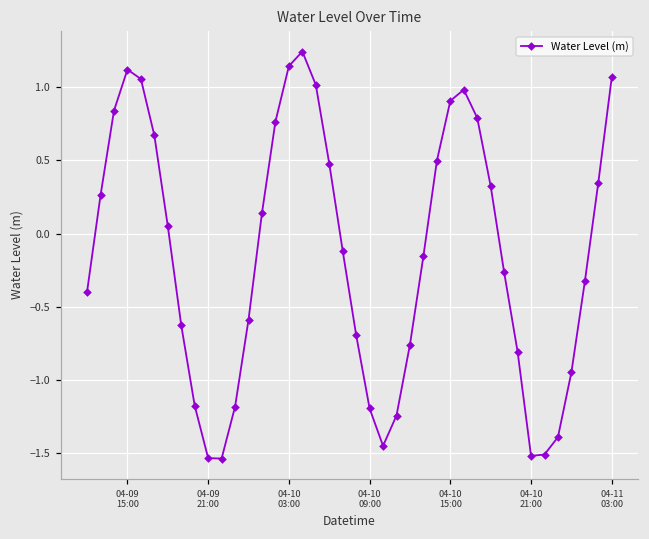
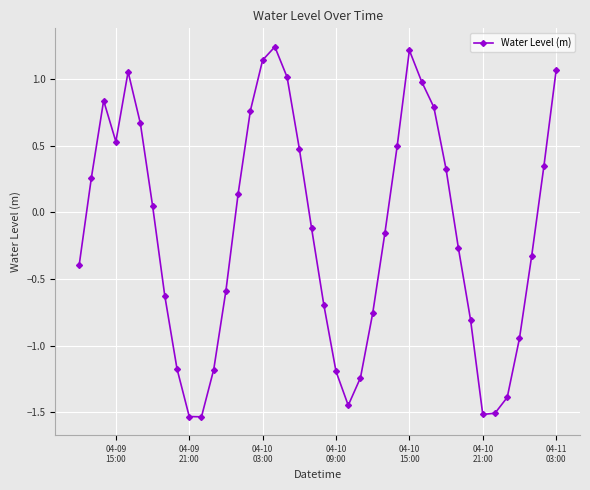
04-09 15:00: 1.12 -> 0.53
04-10 15:00: 0.91 -> 1.22
